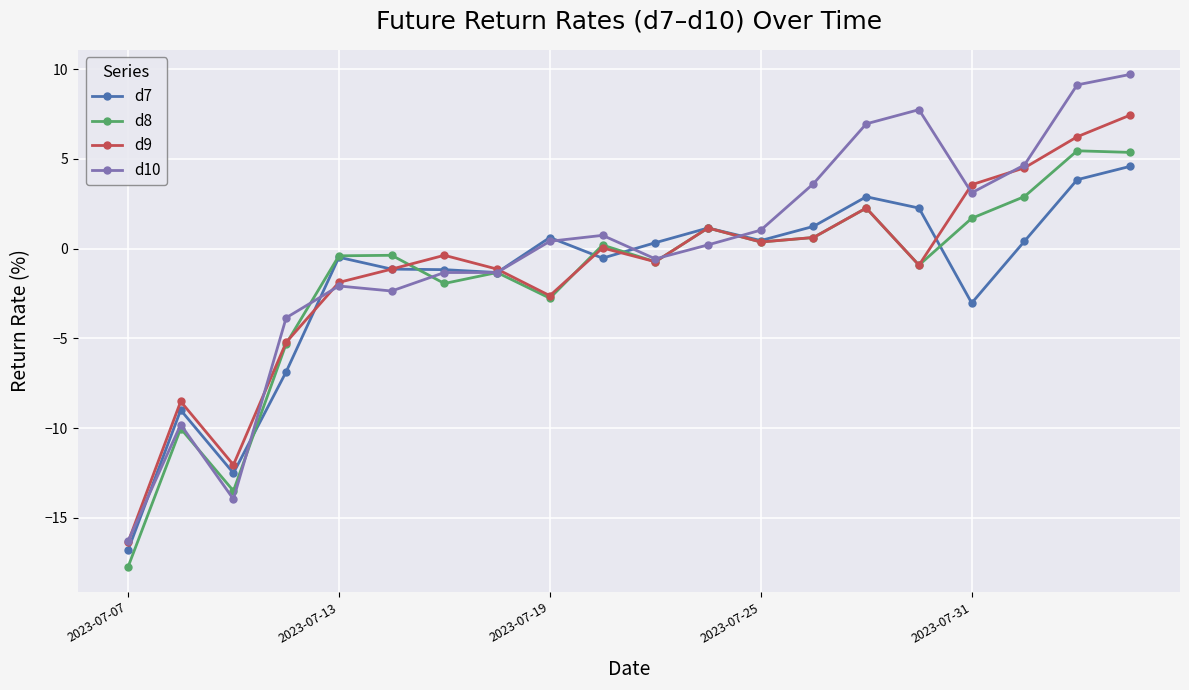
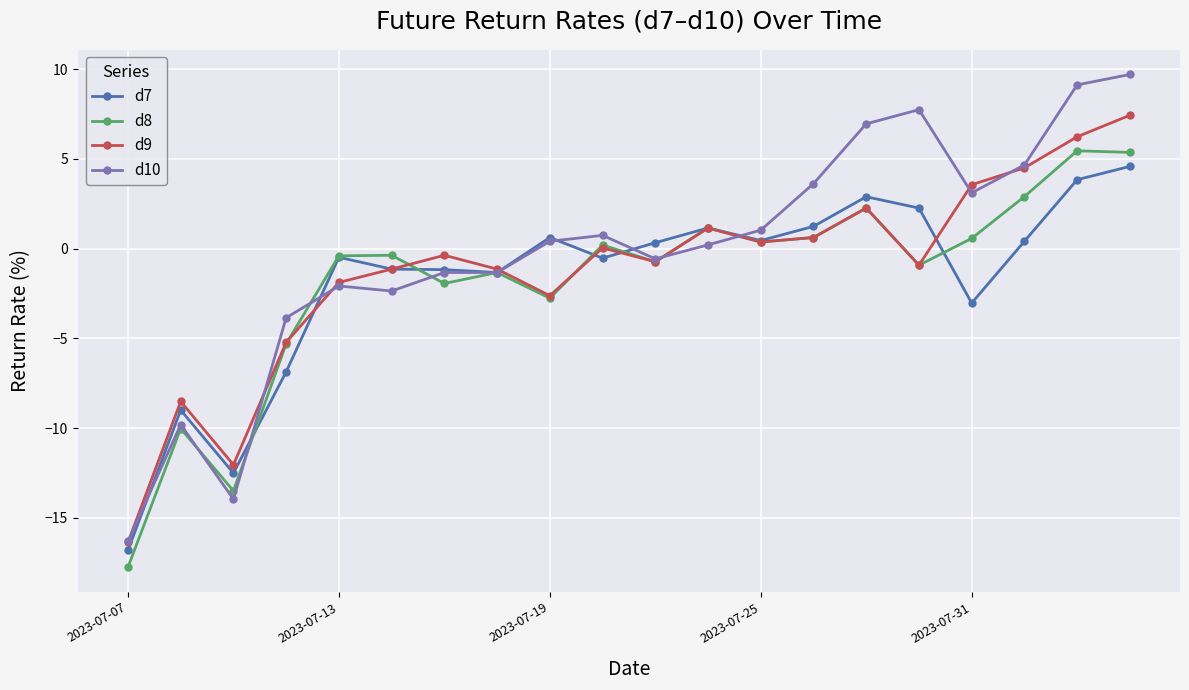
d8, 2023-07-31: 1.7 -> 0.6
